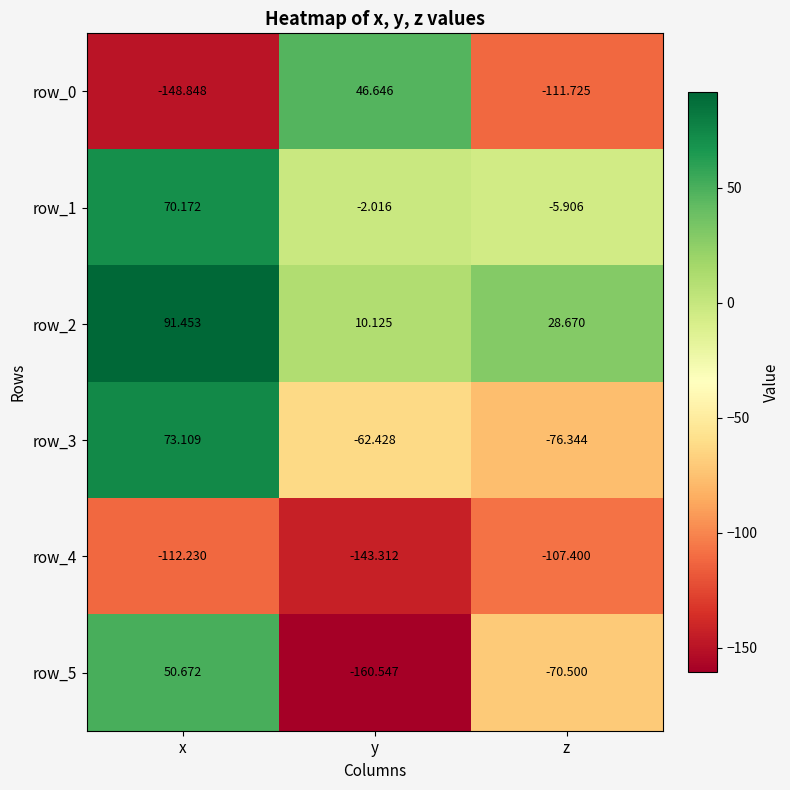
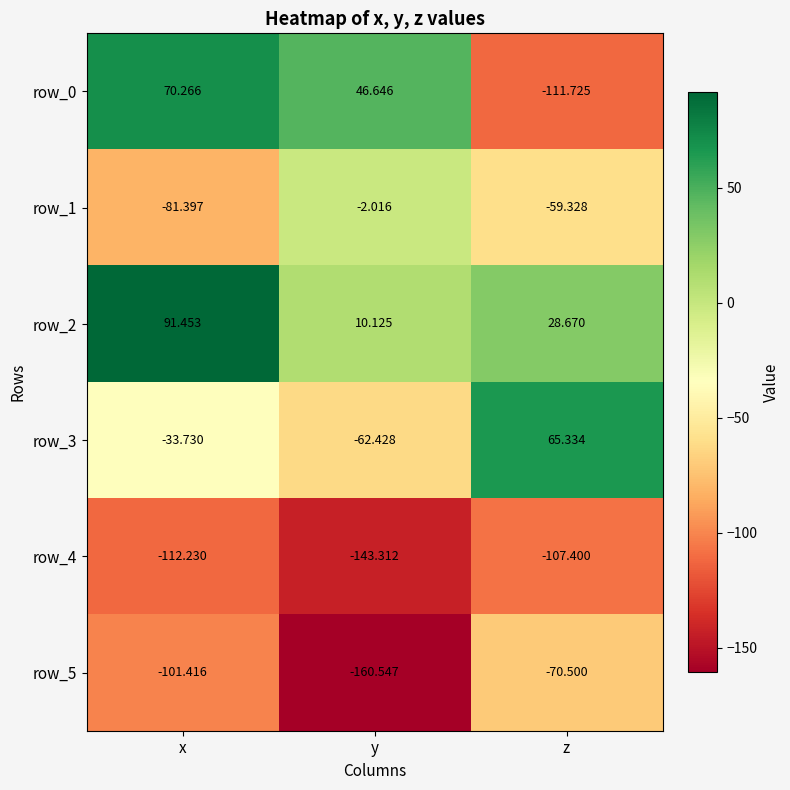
row_0, x: -148.848 -> 70.266
row_1, x: 70.172 -> -81.397
row_1, z: -5.906 -> -59.328
row_3, x: 73.109 -> -33.730
row_3, z: -76.344 -> 65.334
row_5, x: 50.672 -> -101.416
